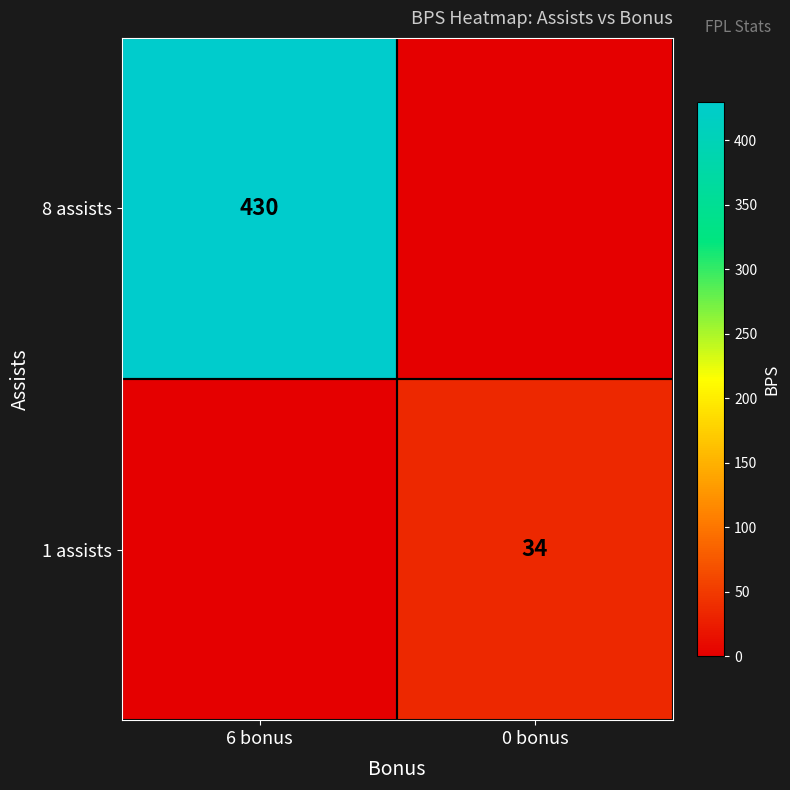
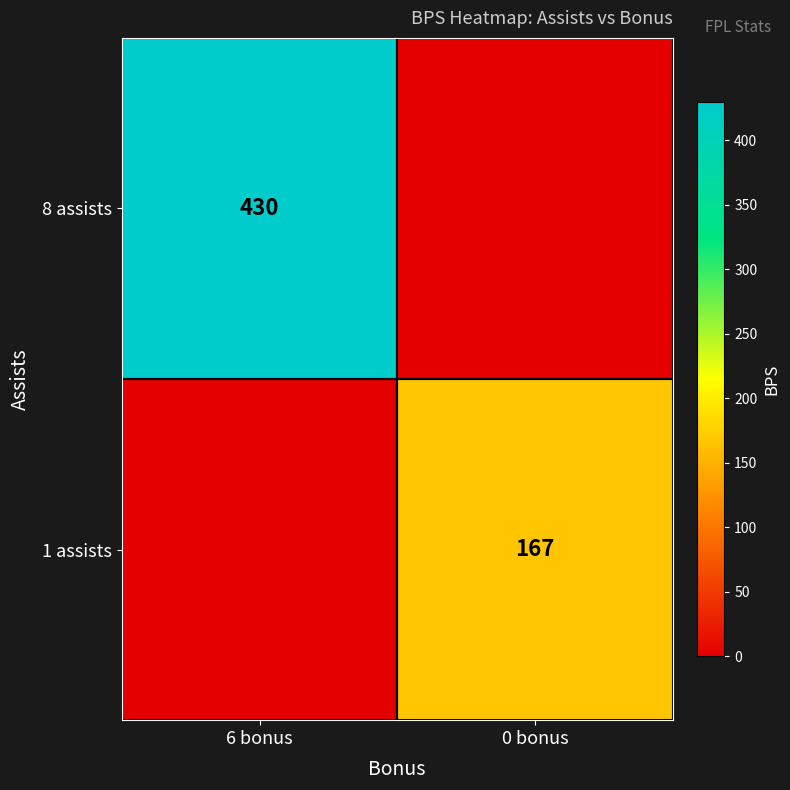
1 assists, 0 bonus: 34 -> 167
